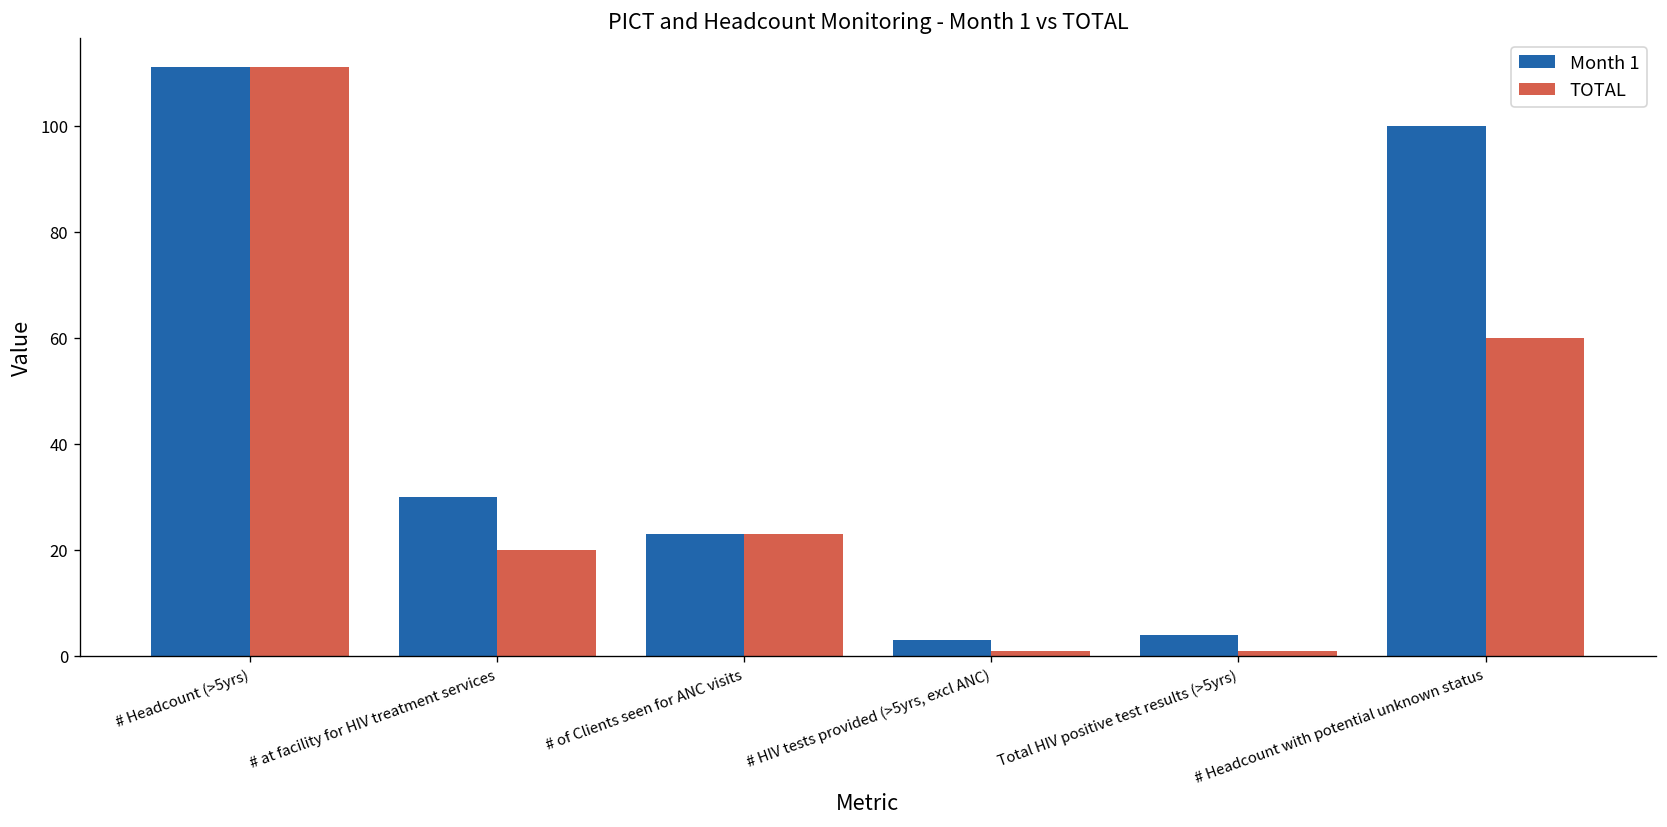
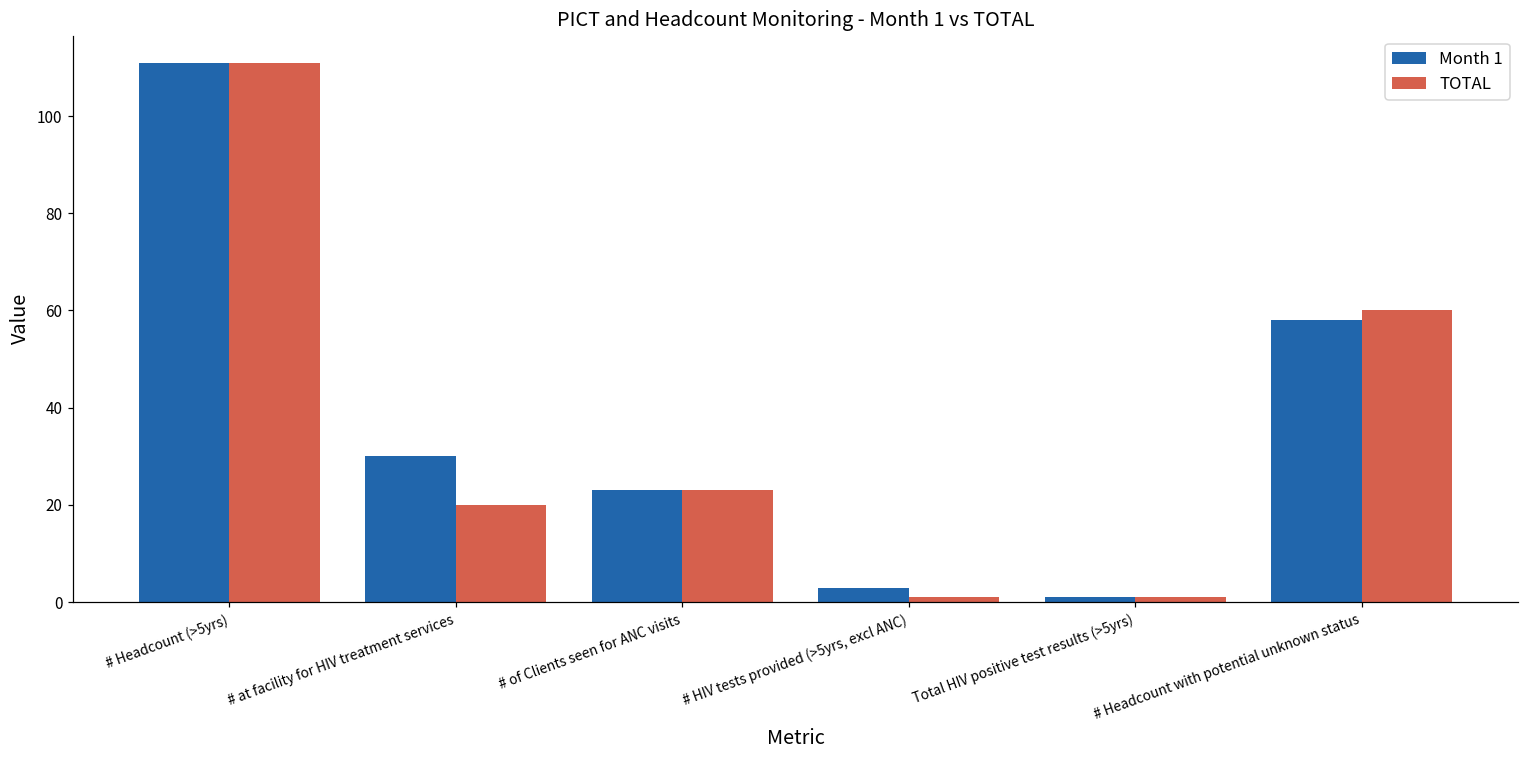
Month 1, Total HIV positive test results (>5yrs): 4 -> 1
Month 1, # Headcount with potential unknown status: 100 -> 58
